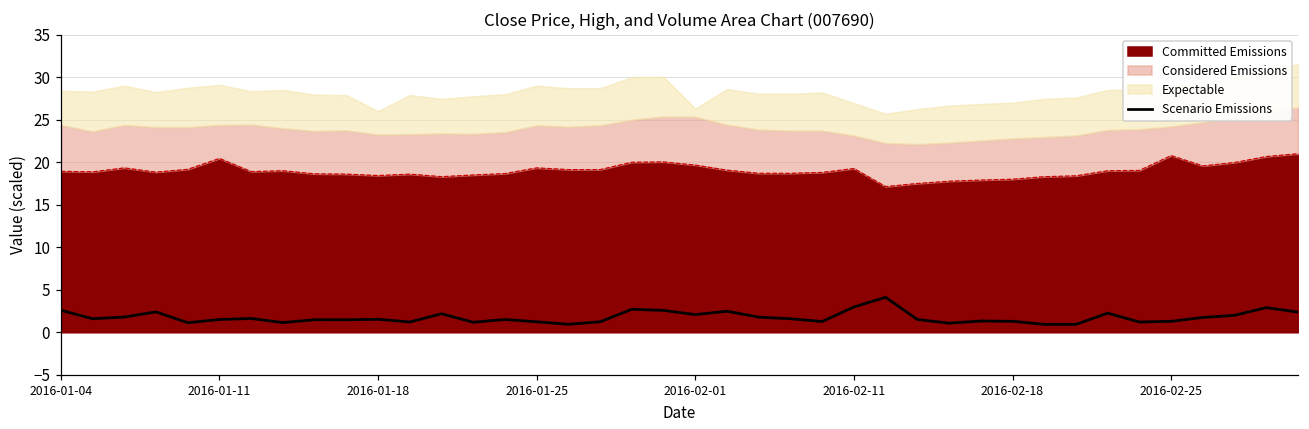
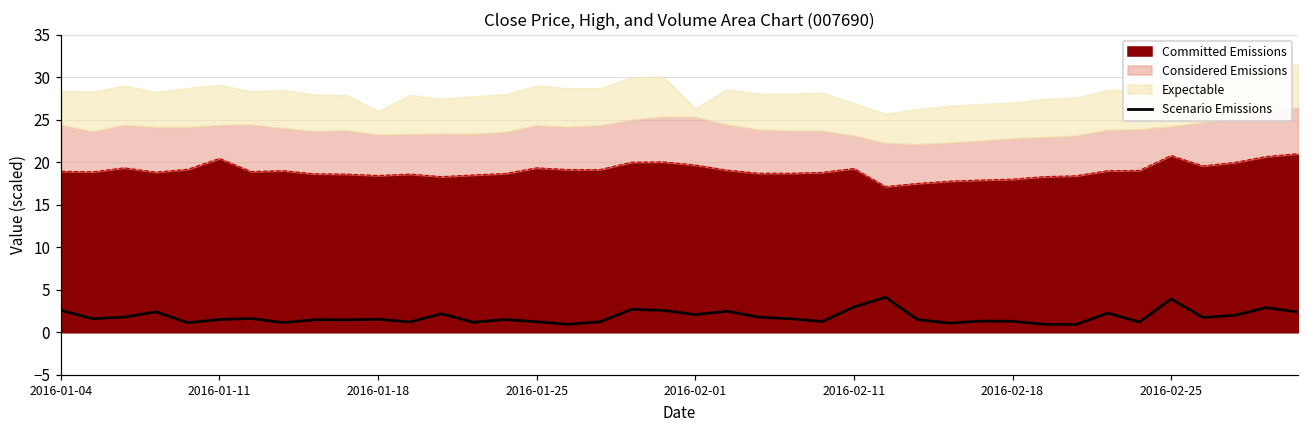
Scenario Emissions, 2016-02-25: 1 -> 4
